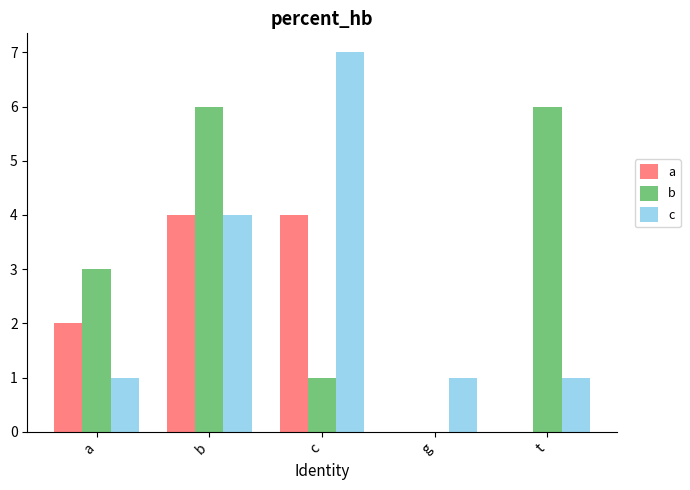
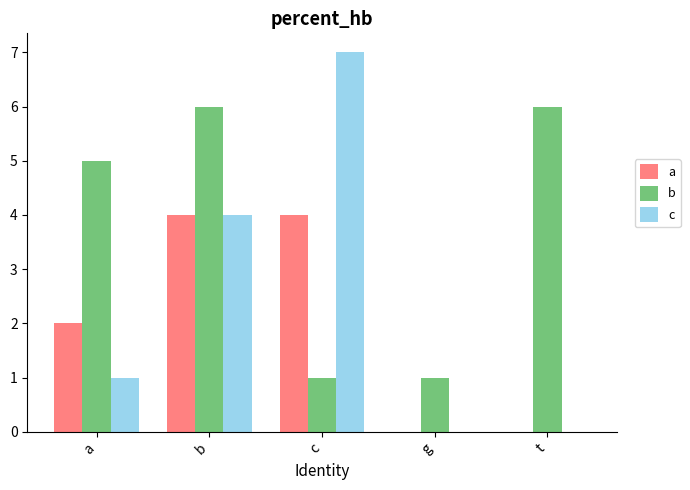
b, a: 3 -> 5
b, g: 0 -> 1
c, g: 1 -> 0
c, t: 1 -> 0
